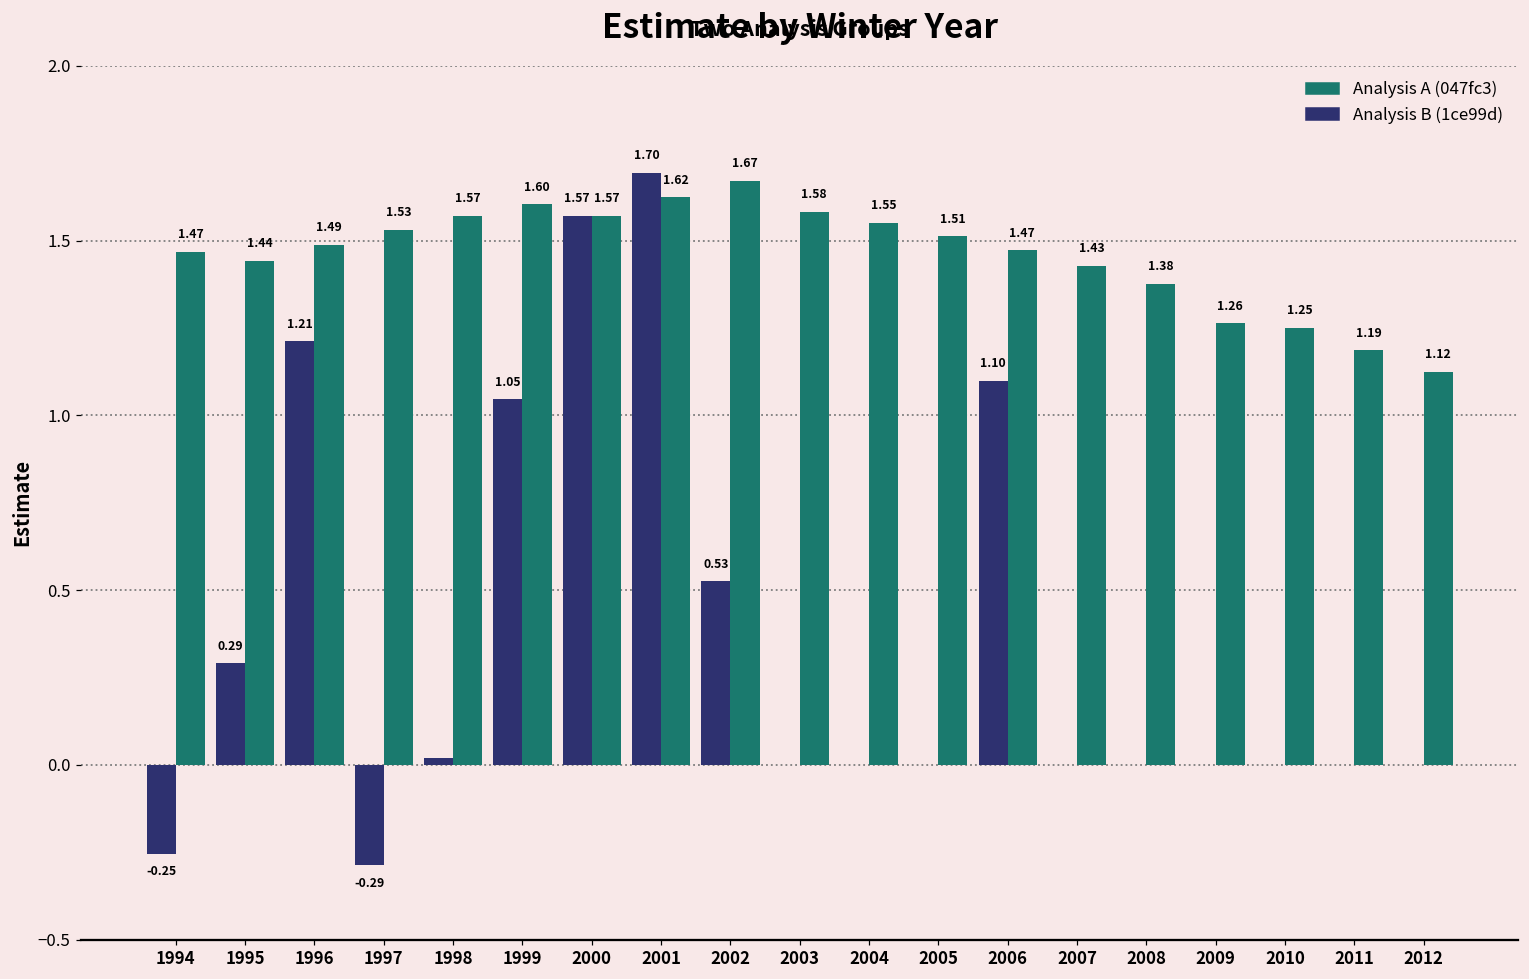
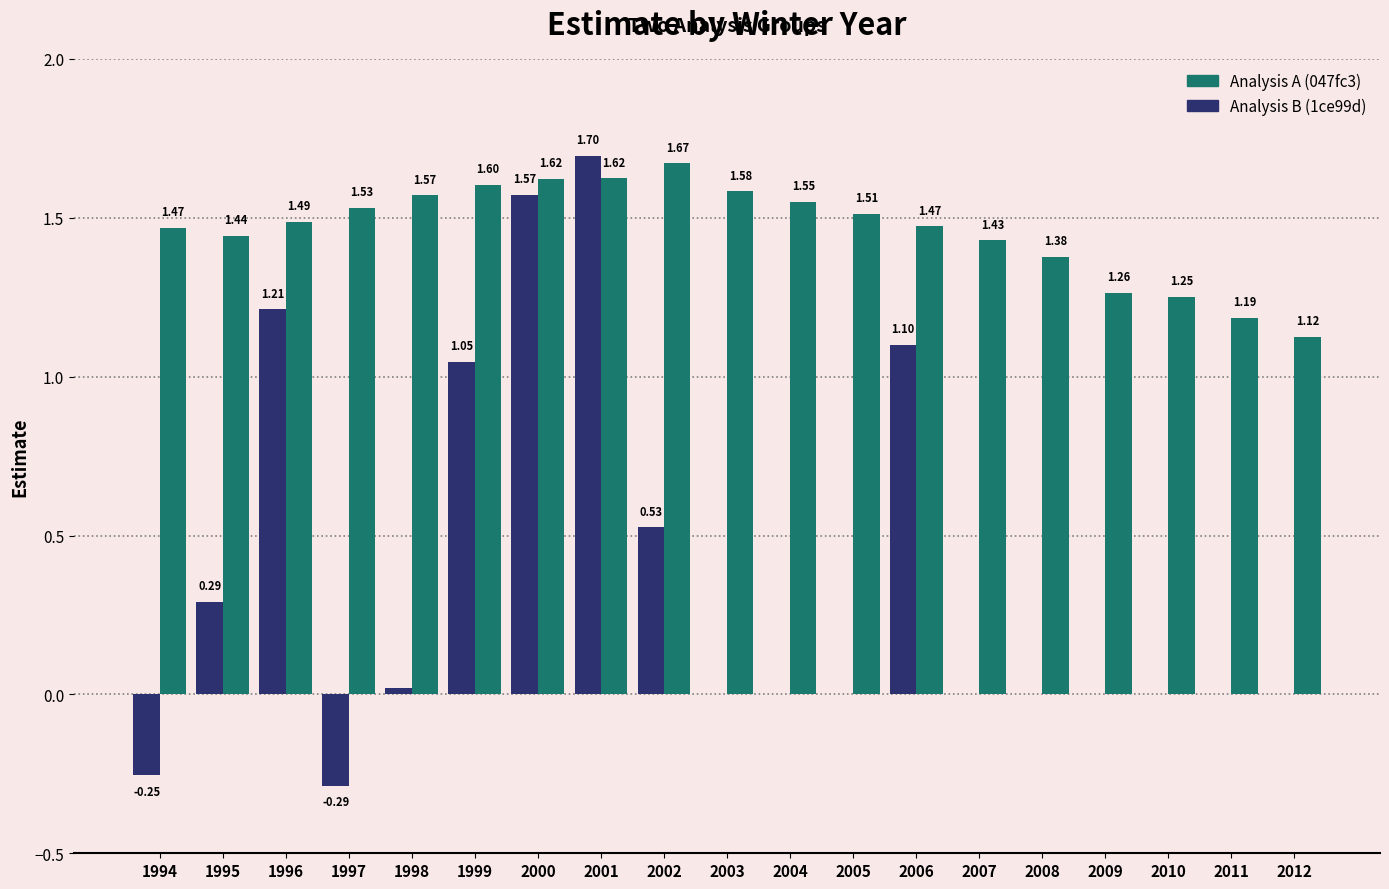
Analysis A (047fc3), 2000: 1.57 -> 1.62
